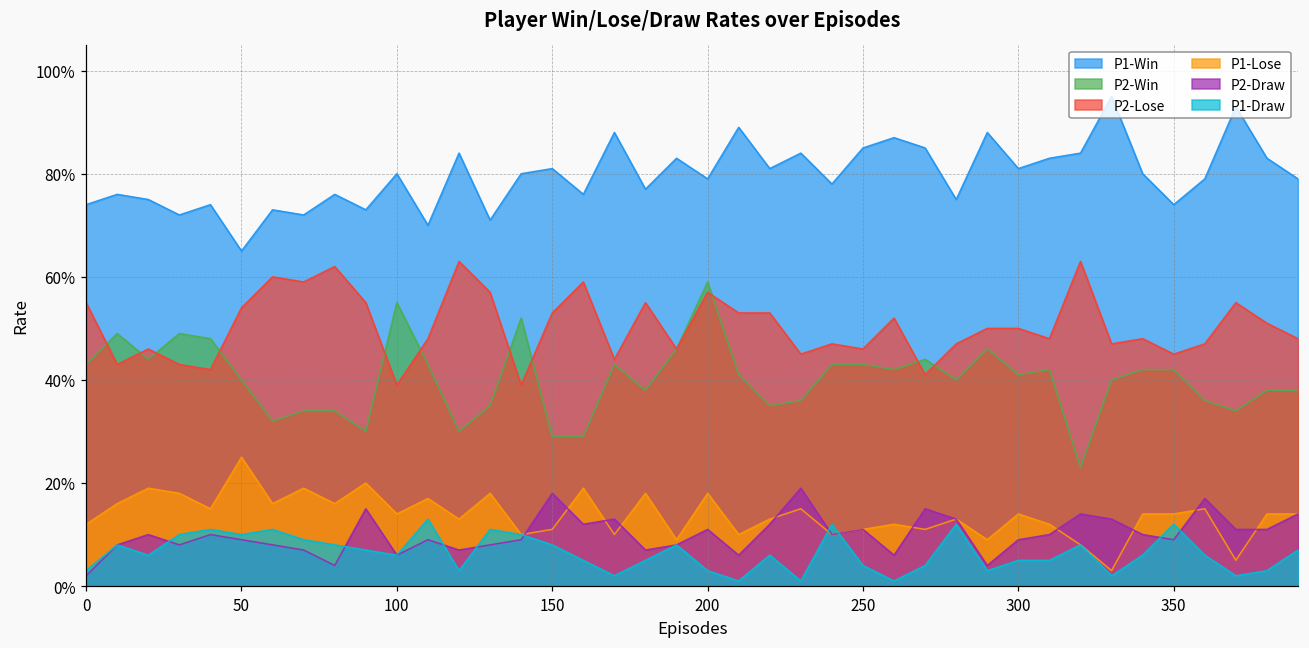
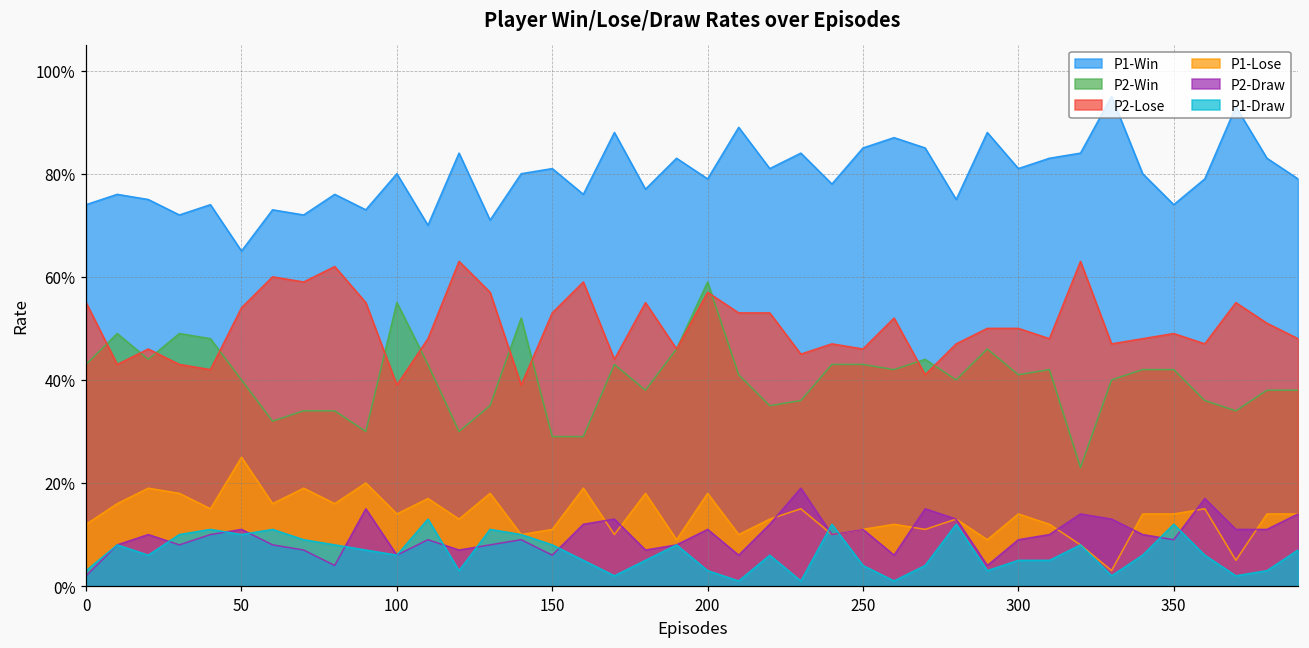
P2-Draw, 50: 9% -> 11%
P2-Draw, 150: 18% -> 6%
P2-Lose, 350: 45% -> 49%
